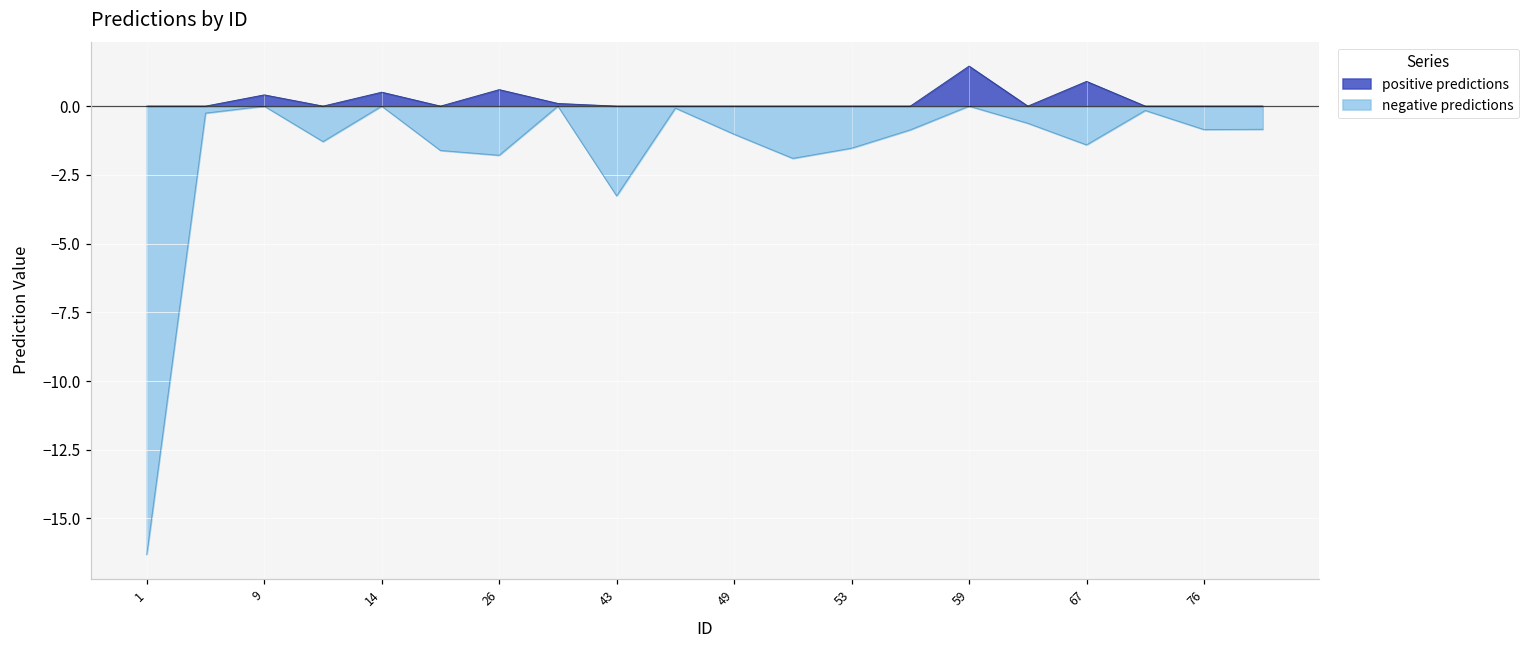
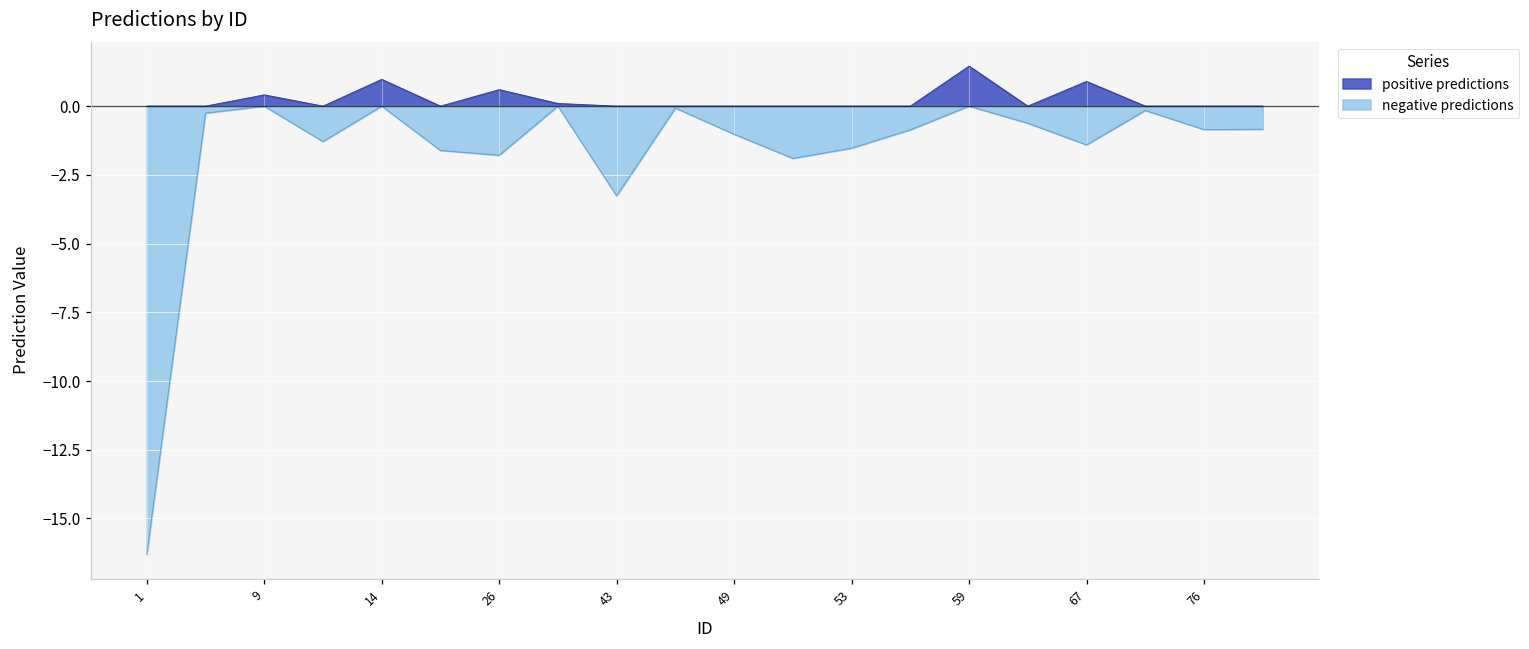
positive predictions, 14: 0.5 -> 1.0
